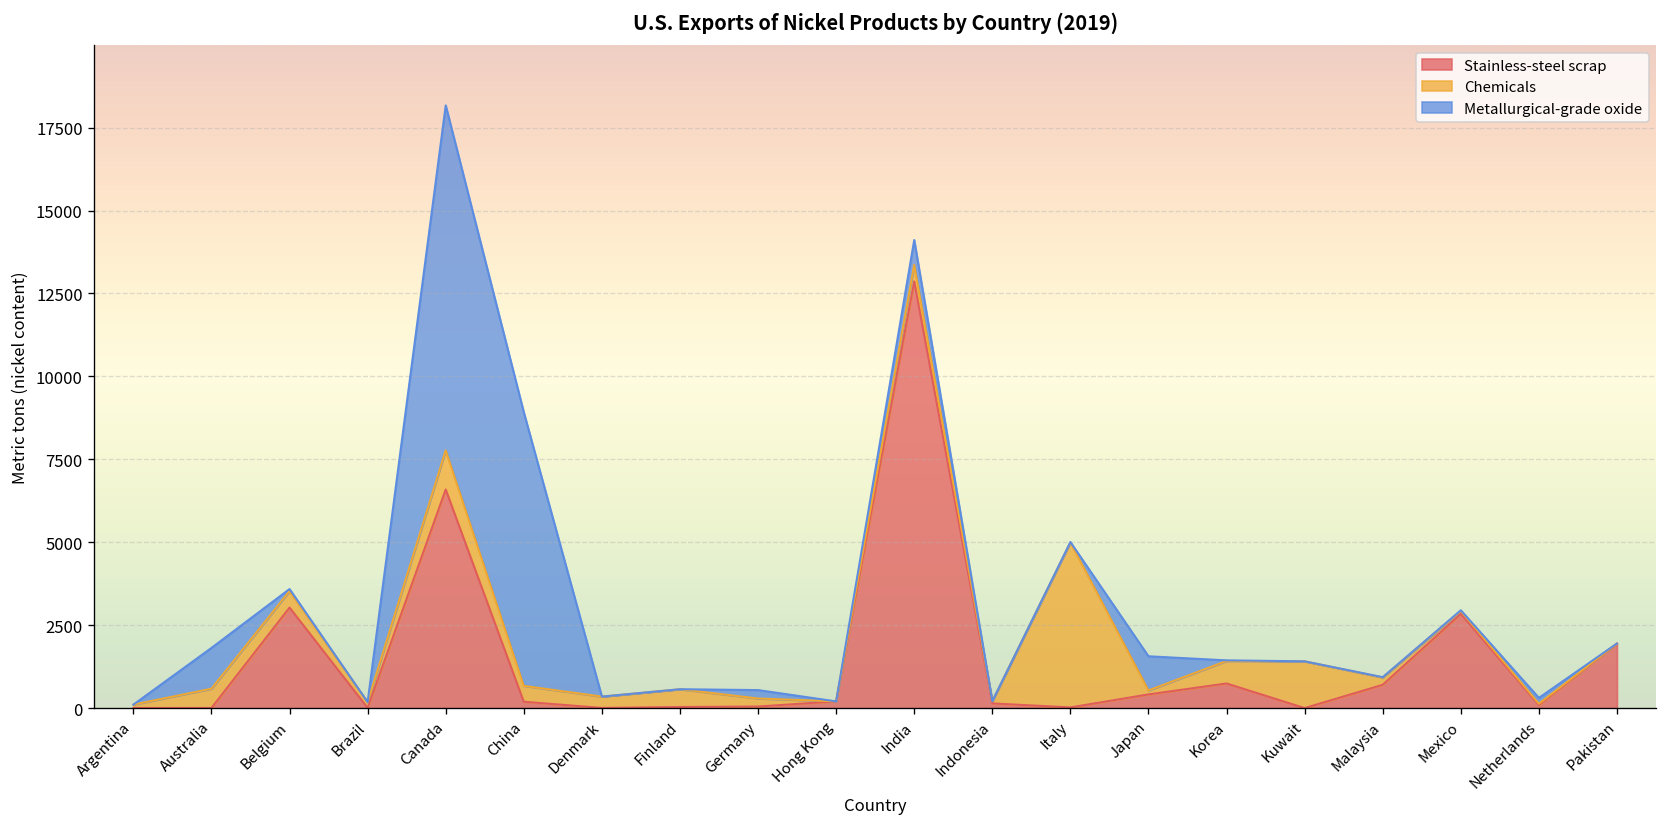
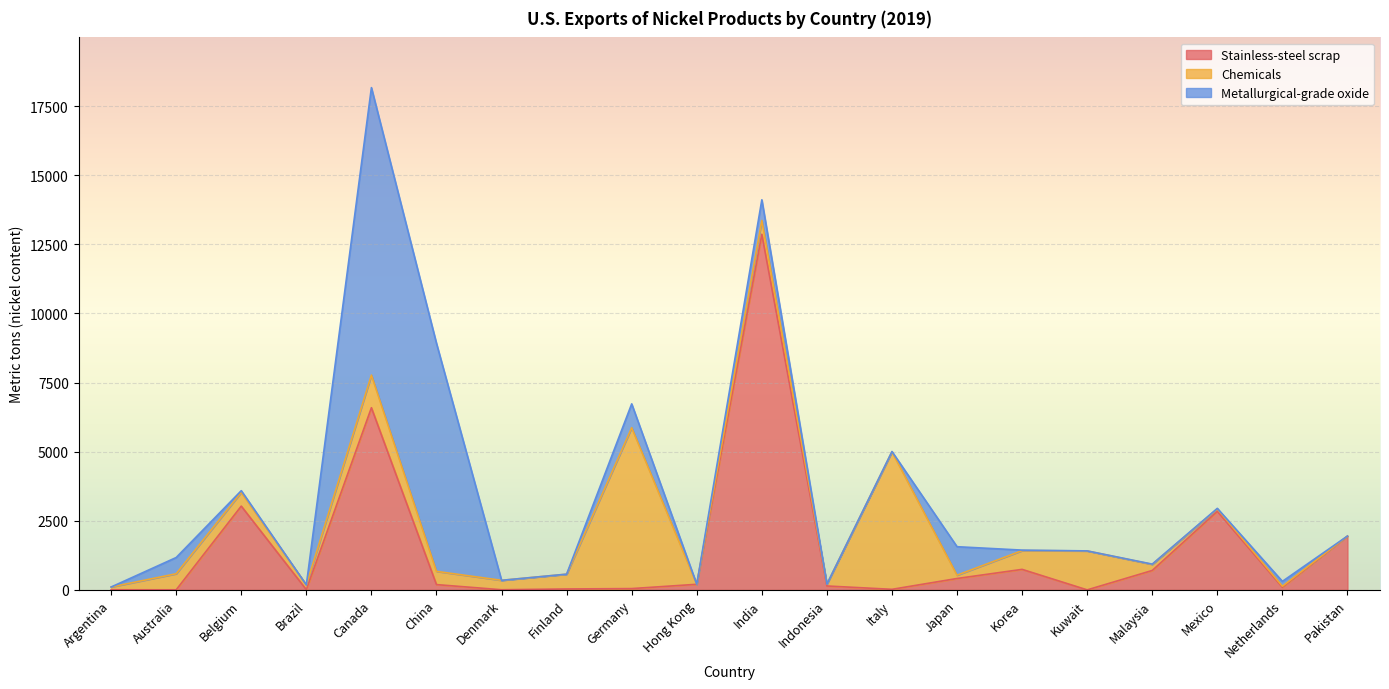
Metallurgical-grade oxide, Australia: 1200 -> 600
Chemicals, Germany: 200 -> 5800
Metallurgical-grade oxide, Germany: 300 -> 900
